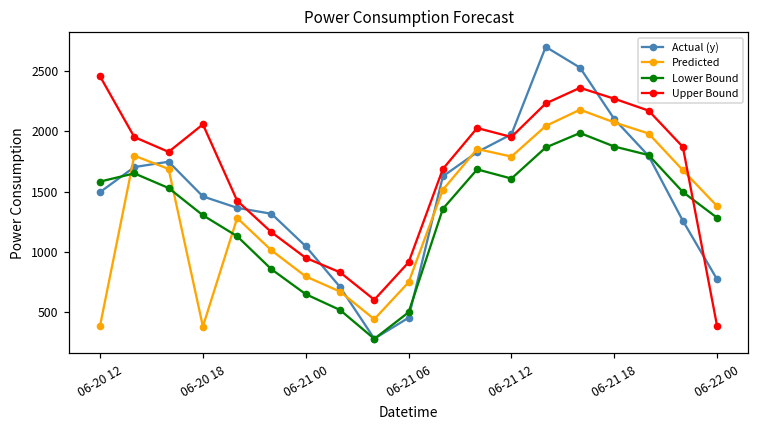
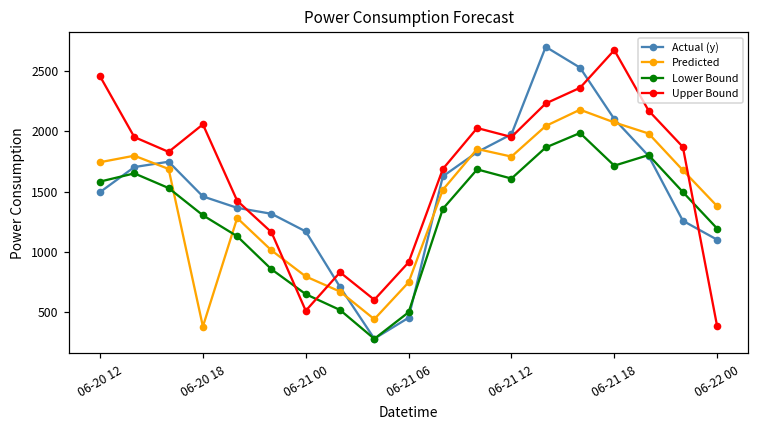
Predicted, 06-20 12: 390 -> 1740
Actual (y), 06-21 00: 1050 -> 1170
Upper Bound, 06-21 00: 950 -> 510
Lower Bound, 06-21 18: 1870 -> 1710
Upper Bound, 06-21 18: 2270 -> 2670
Actual (y), 06-22 00: 770 -> 1100
Lower Bound, 06-22 00: 1280 -> 1190
